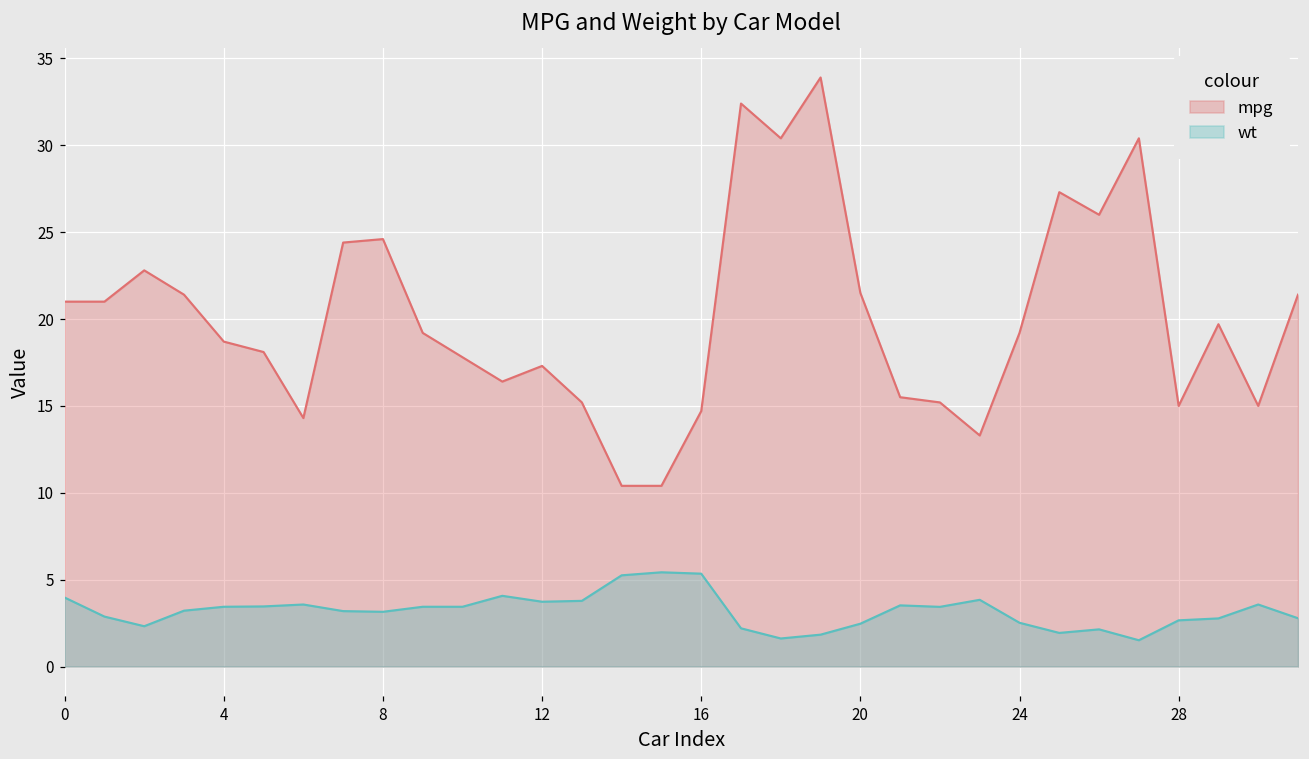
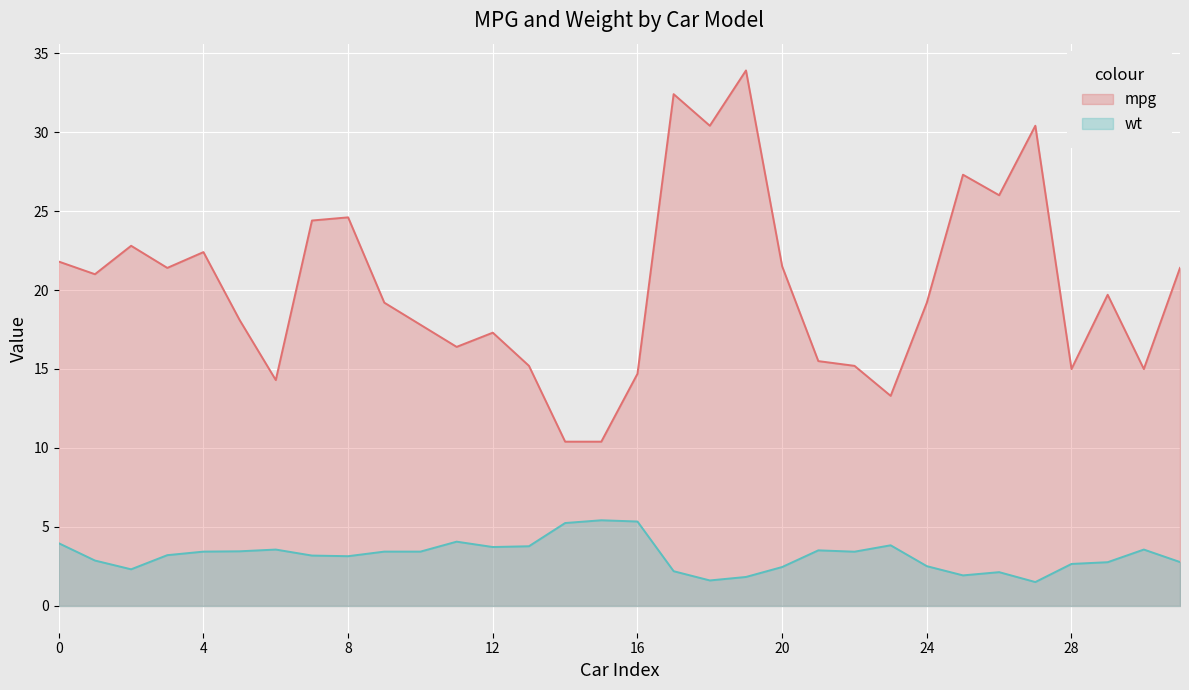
mpg, 0: 21.0 -> 21.8
mpg, 4: 18.7 -> 22.4
